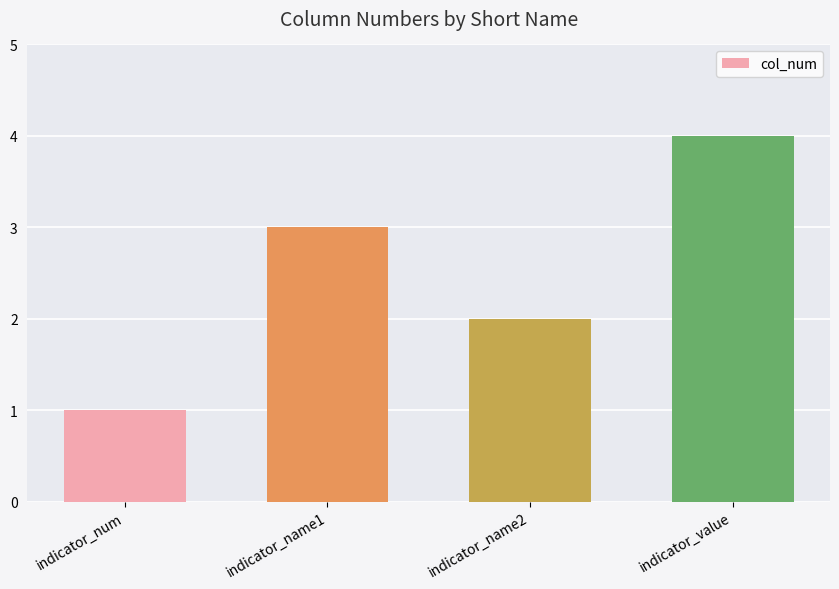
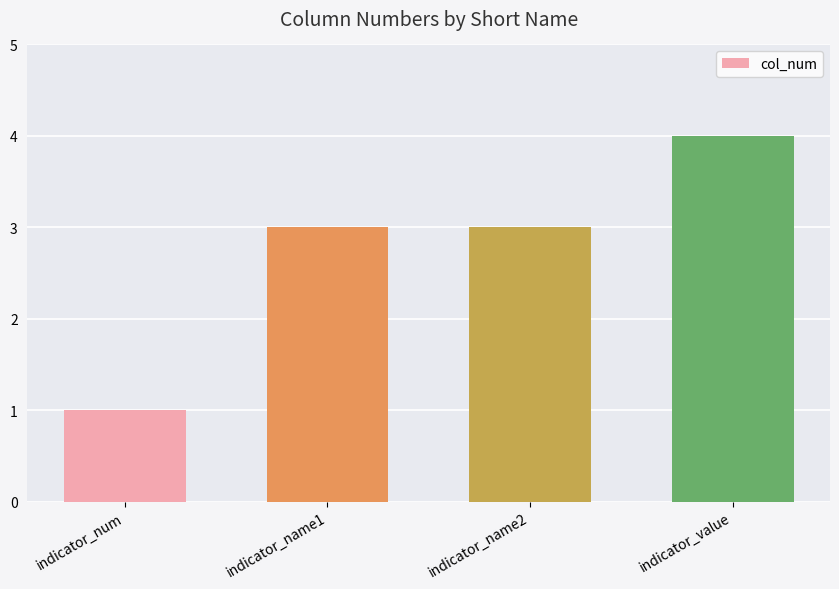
indicator_name2: 2 -> 3
